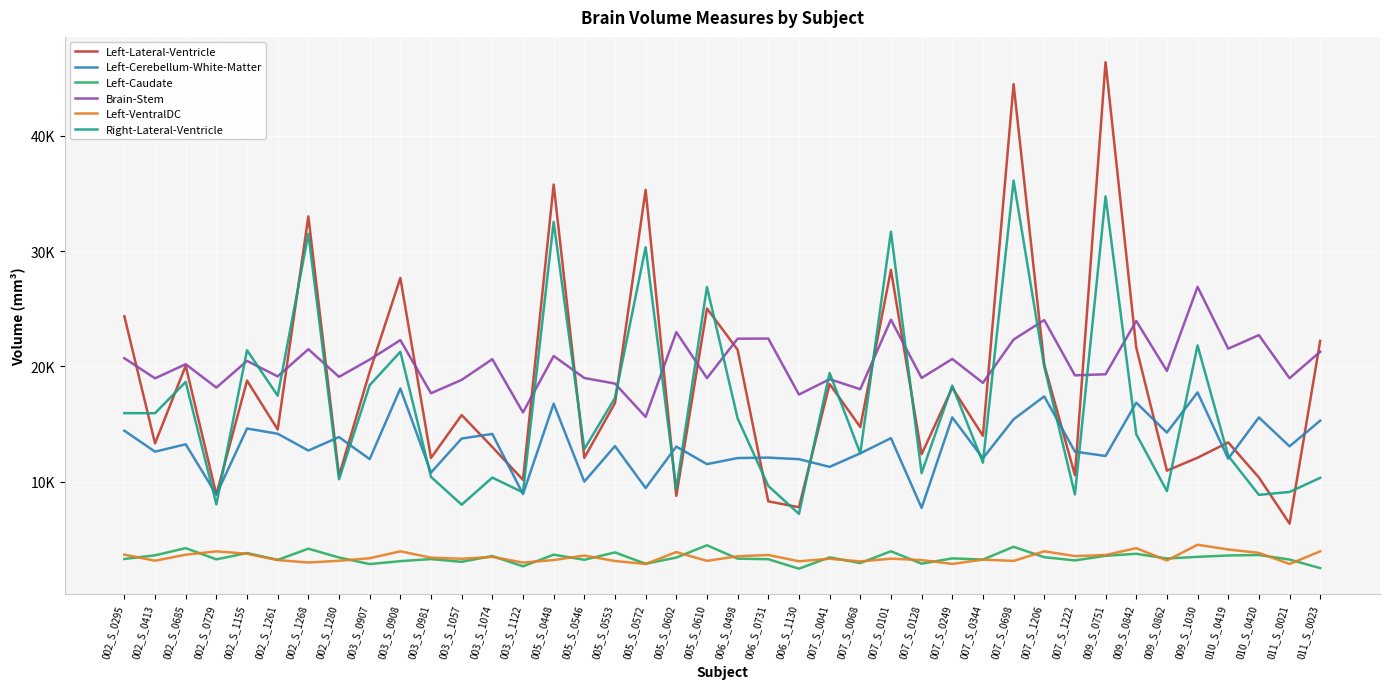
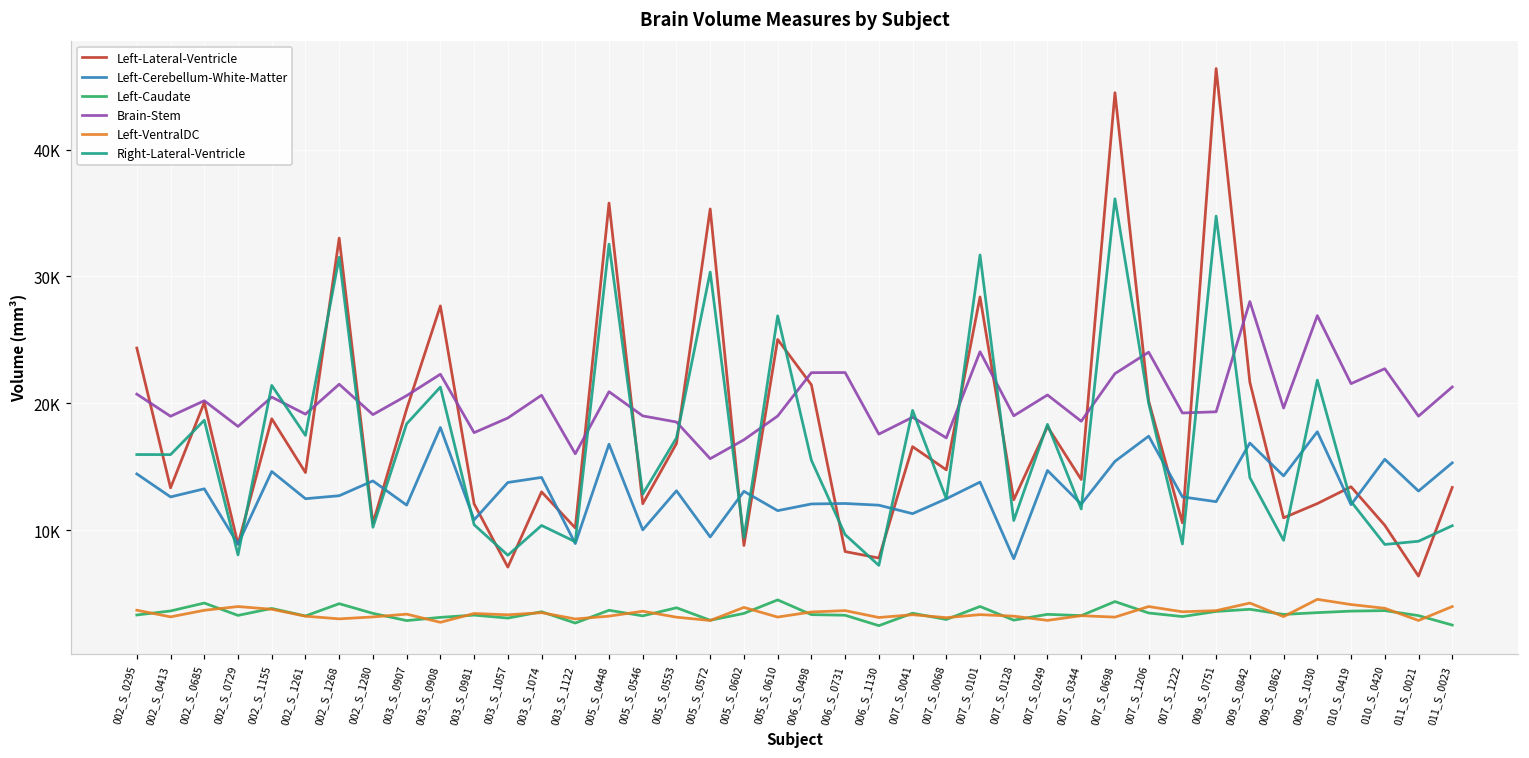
Left-Cerebellum-White-Matter, 002_S_1261: 14200 -> 12500
Left-VentralDC, 003_S_0908: 4000 -> 2700
Left-Lateral-Ventricle, 003_S_1057: 15800 -> 7100
Brain-Stem, 005_S_0602: 23000 -> 17100
Left-Lateral-Ventricle, 007_S_0041: 18500 -> 16600
Brain-Stem, 007_S_0068: 18000 -> 17300
Left-Cerebellum-White-Matter, 007_S_0249: 15600 -> 14700
Brain-Stem, 009_S_0842: 23900 -> 28000
Left-Lateral-Ventricle, 011_S_0023: 22200 -> 13400
